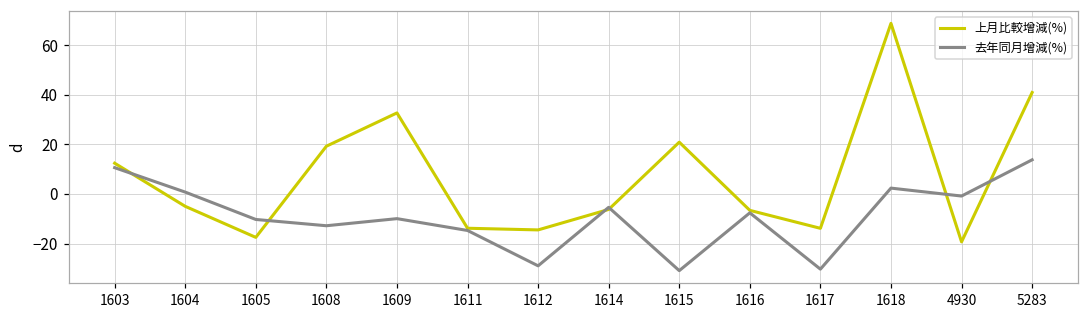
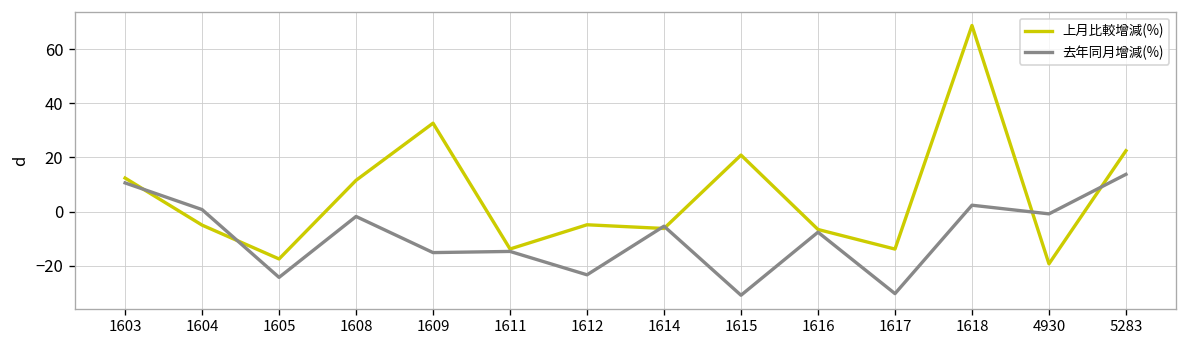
去年同月增減(%), 1605: -10 -> -24
上月比較增減(%), 1608: 19 -> 12
去年同月增減(%), 1608: -13 -> -2
去年同月增減(%), 1609: -10 -> -15
上月比較增減(%), 1612: -14 -> -5
去年同月增減(%), 1612: -29 -> -23
上月比較增減(%), 5283: 41 -> 23
